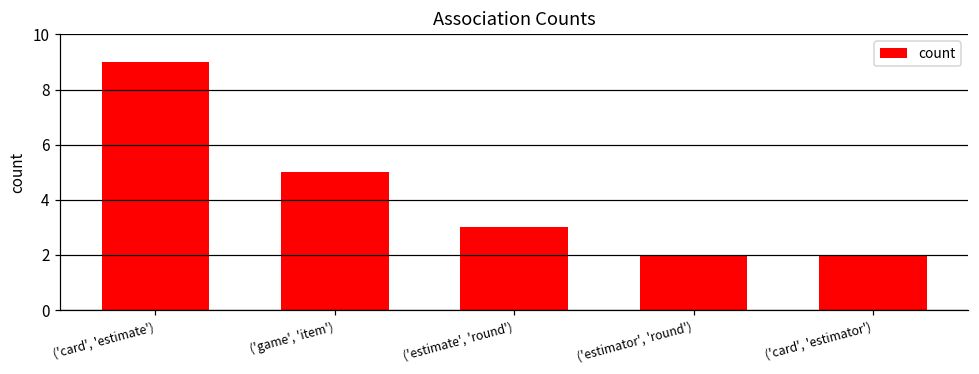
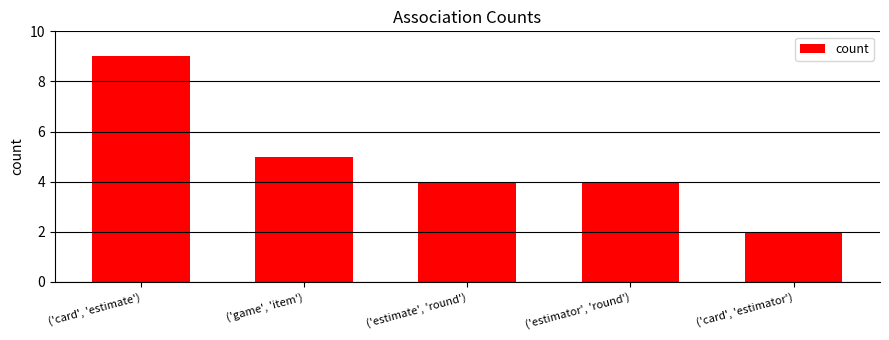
('estimate', 'round'): 3 -> 4
('estimator', 'round'): 2 -> 4
